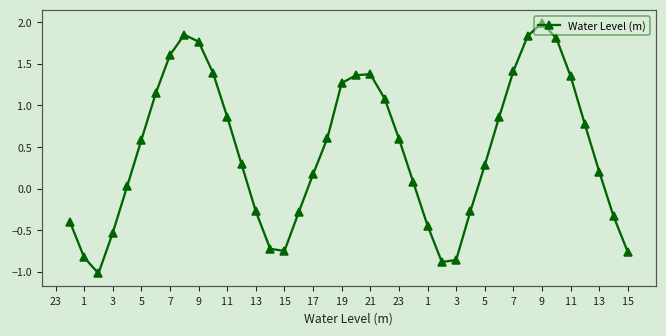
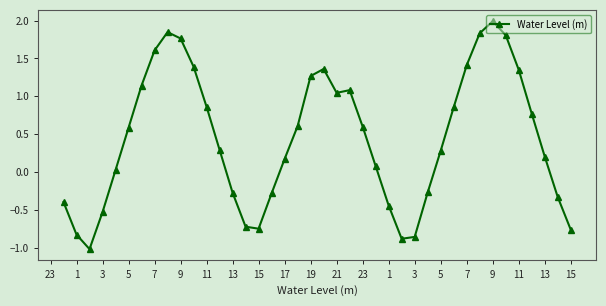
21: 1.4 -> 1.0
